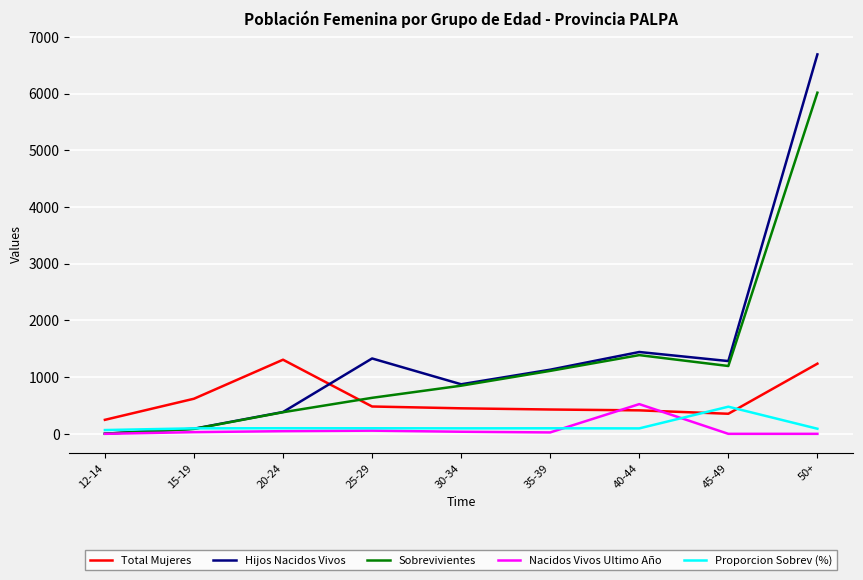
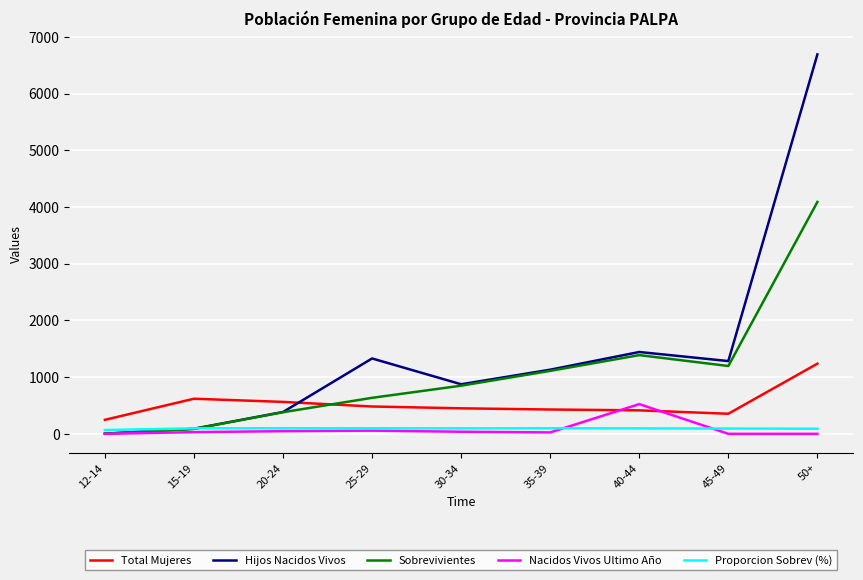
Total Mujeres, 20-24: 1300 -> 600
Proporcion Sobrev (%), 45-49: 500 -> 100
Sobrevivientes, 50+: 6000 -> 4100
